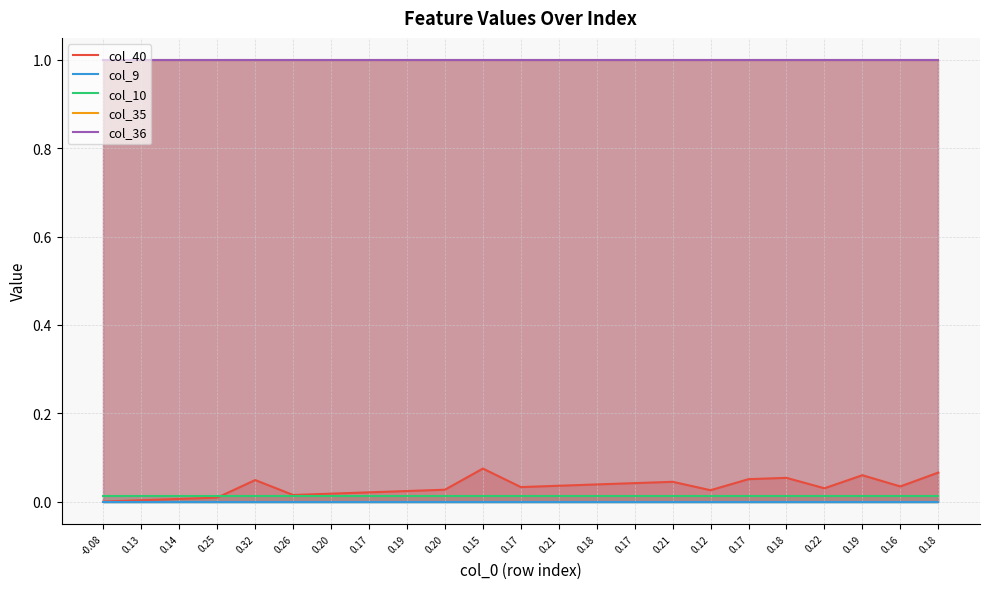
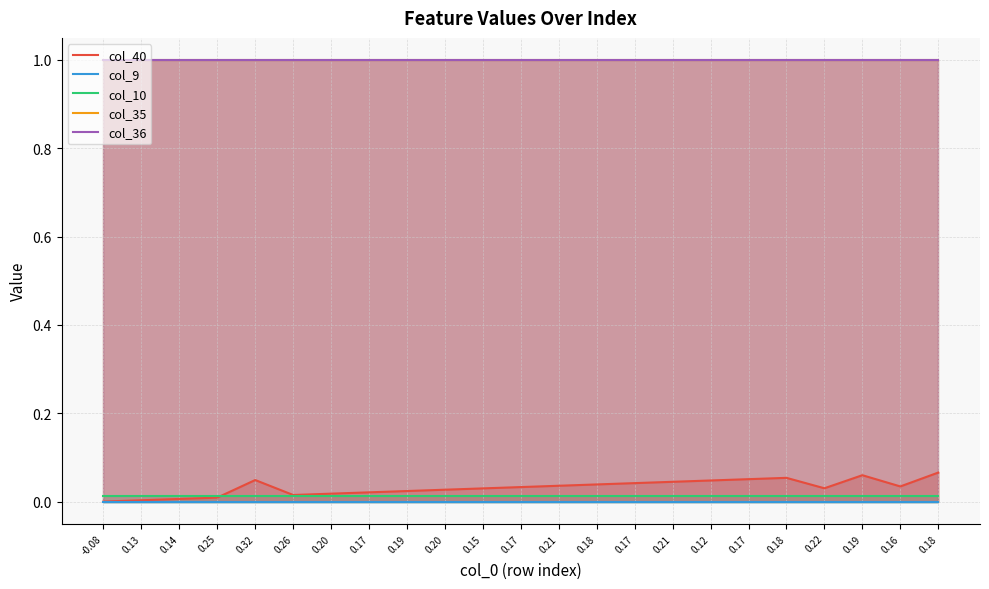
col_40, 0.15: 0.07 -> 0.03
col_40, 0.12: 0.03 -> 0.05
